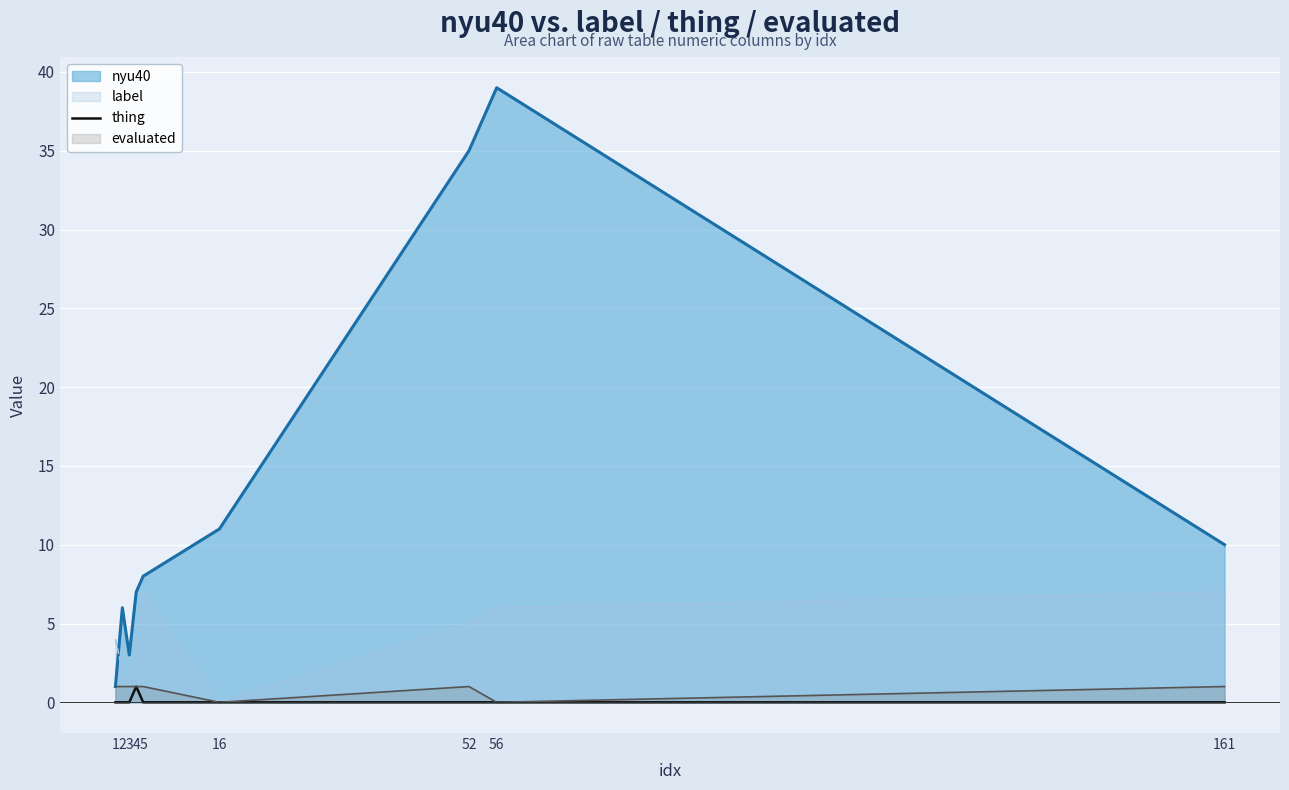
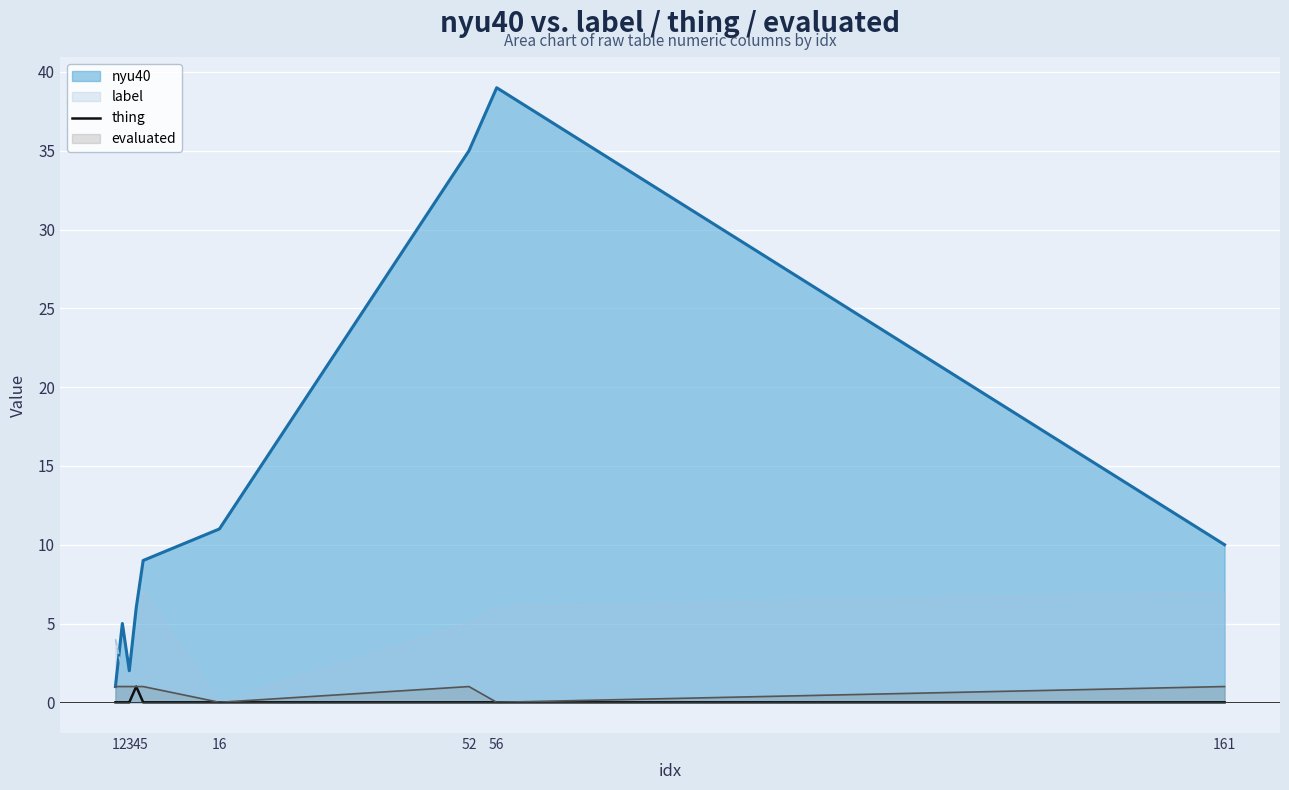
nyu40, 2: 6 -> 5
nyu40, 3: 3 -> 2
nyu40, 4: 7 -> 6
nyu40, 5: 8 -> 9
